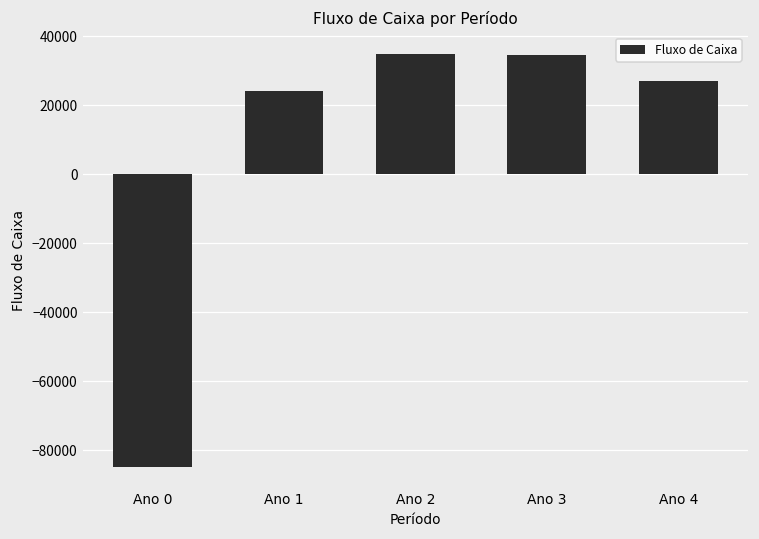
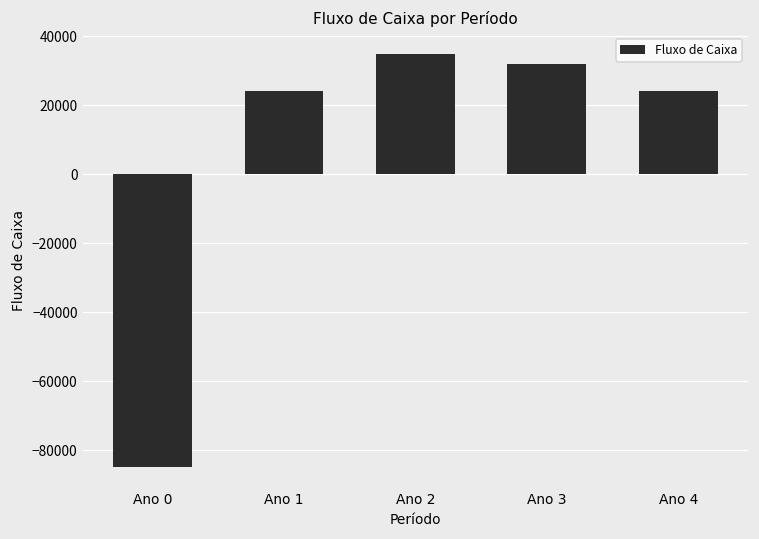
Ano 3: 35000 -> 32000
Ano 4: 27000 -> 24000
